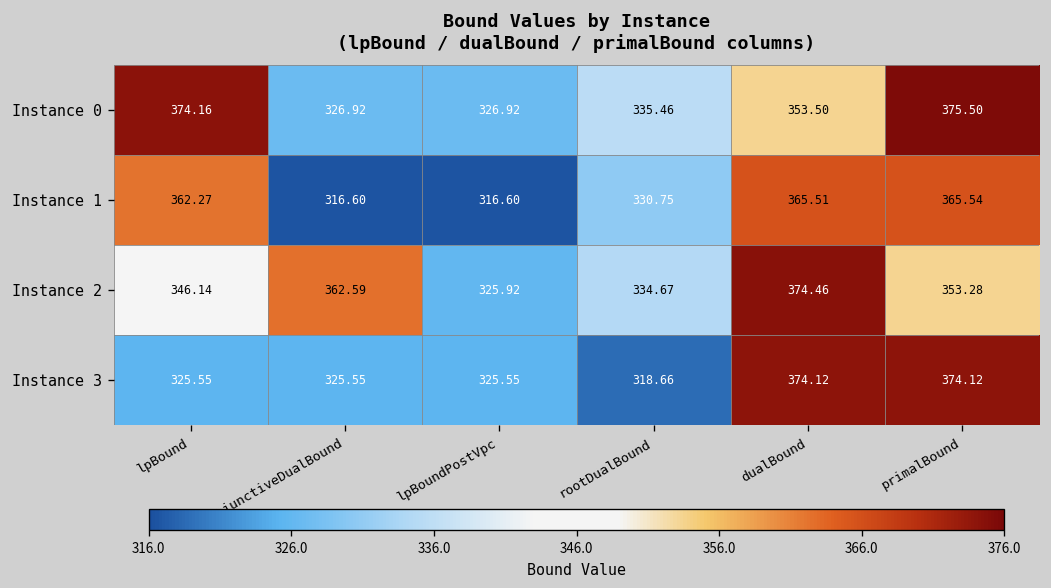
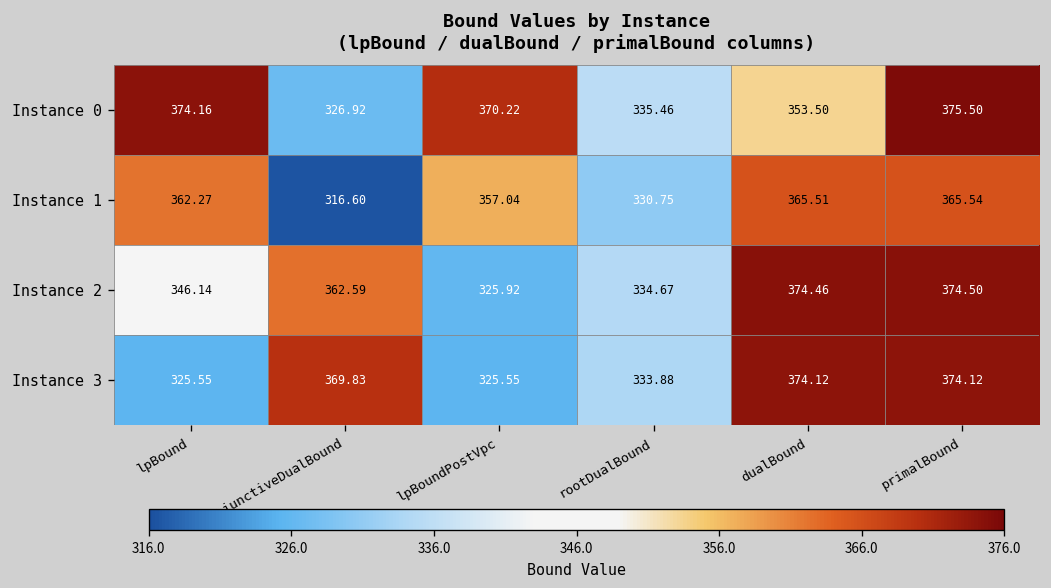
Instance 0, lpBoundPostVpc: 326.92 -> 370.22
Instance 1, lpBoundPostVpc: 316.60 -> 357.04
Instance 2, primalBound: 353.28 -> 374.50
Instance 3, disjunctiveDualBound: 325.55 -> 369.83
Instance 3, rootDualBound: 318.66 -> 333.88
